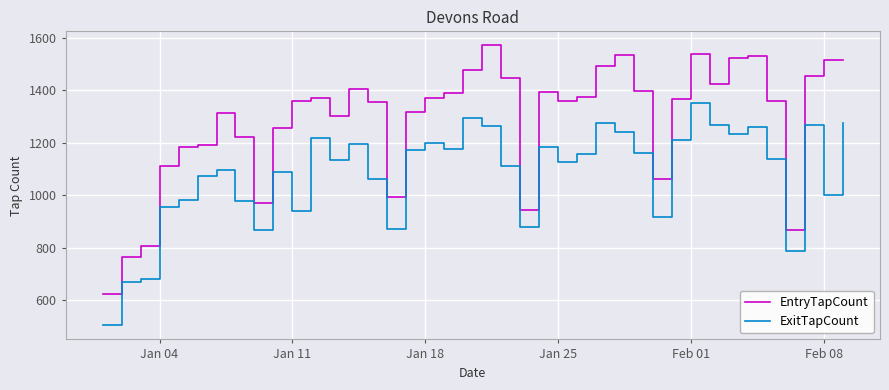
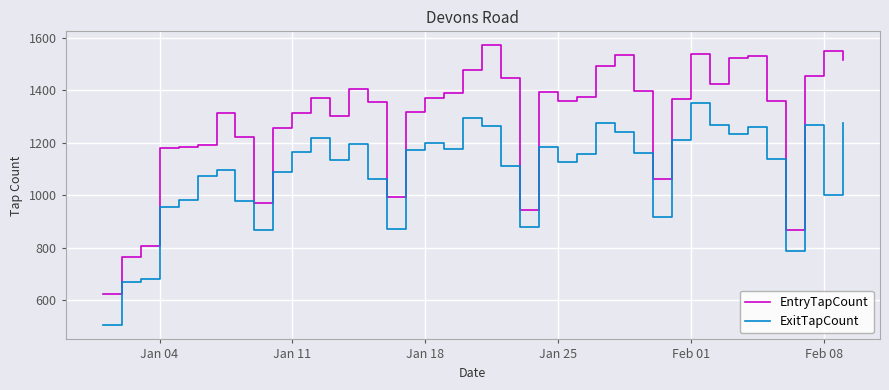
EntryTapCount, Jan 04: 1110 -> 1180
EntryTapCount, Jan 11: 1360 -> 1310
ExitTapCount, Jan 11: 940 -> 1160
EntryTapCount, Feb 08: 1520 -> 1550
